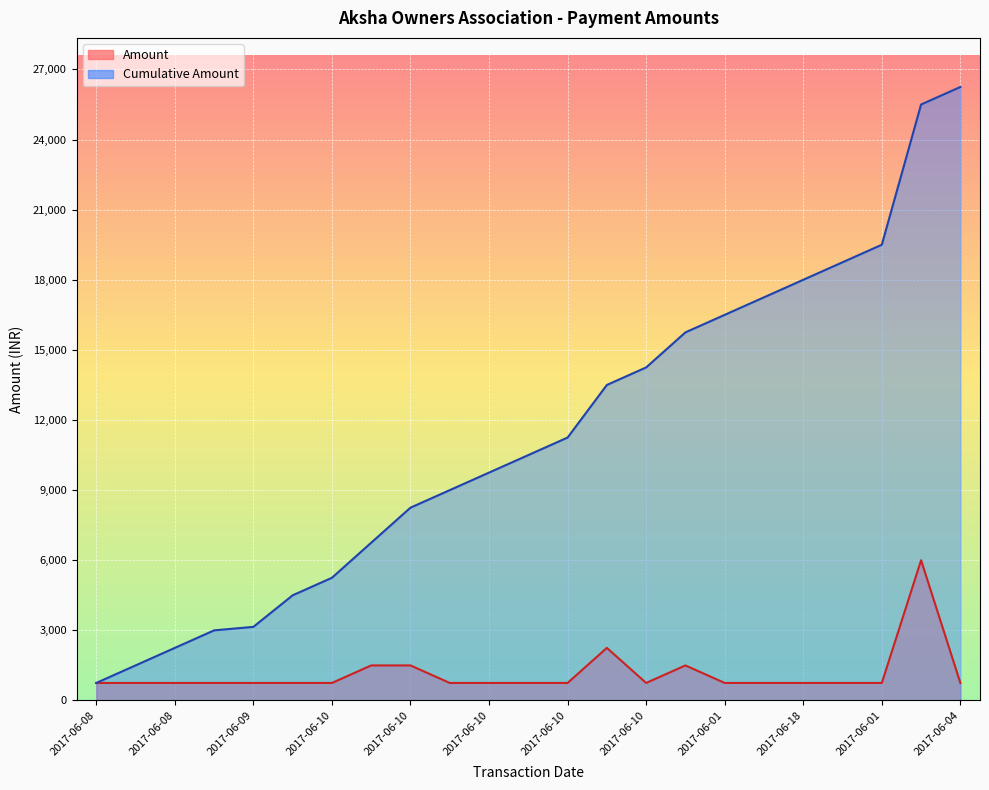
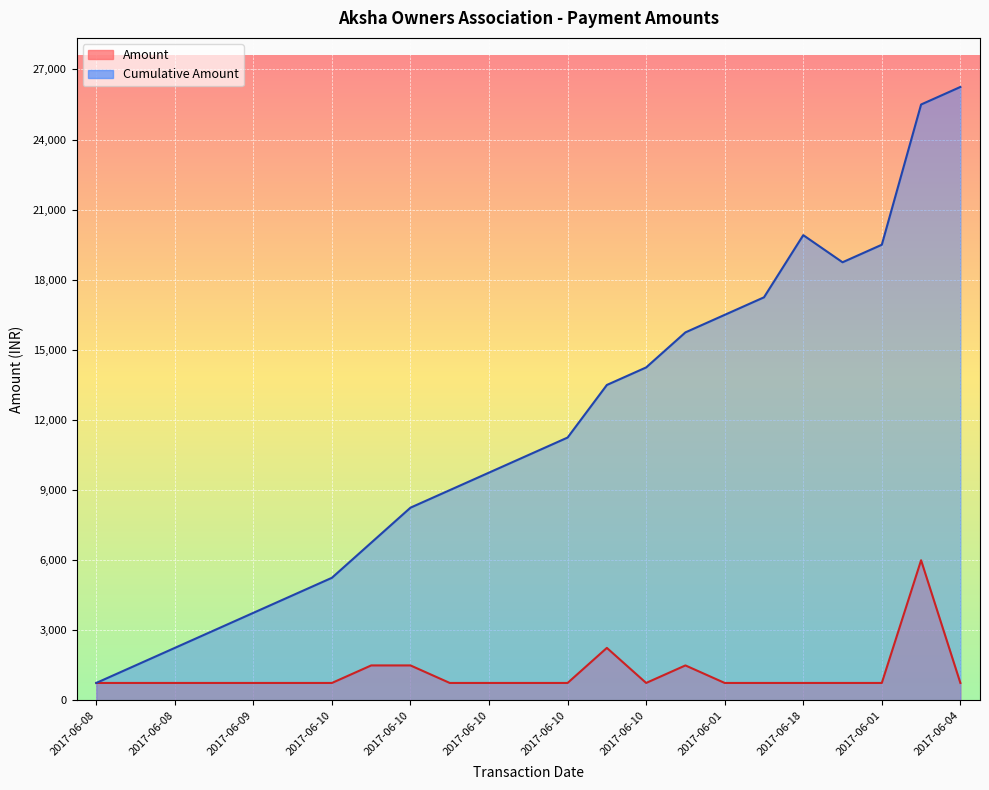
Cumulative Amount, 2017-06-09: 3,200 -> 3,800
Cumulative Amount, 2017-06-18: 18,000 -> 19,900
